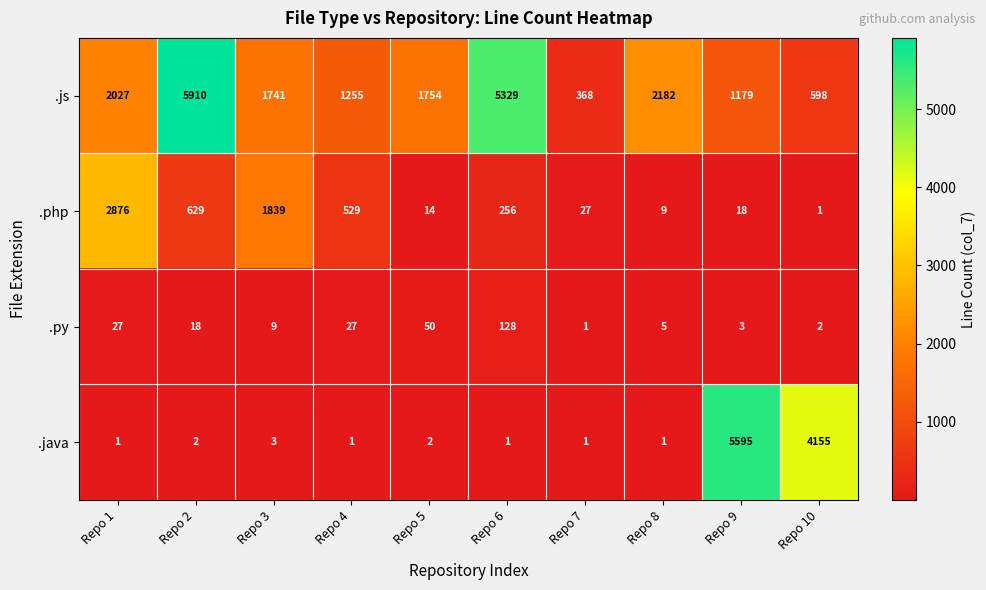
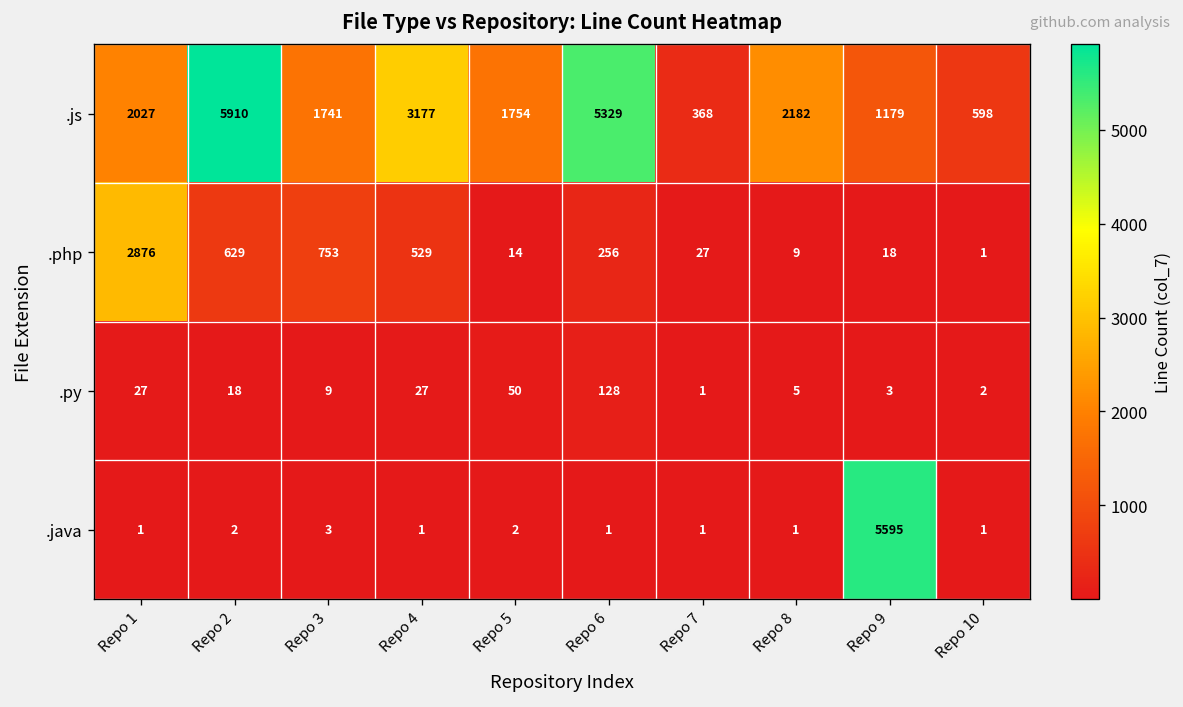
.js, Repo 4: 1255 -> 3177
.php, Repo 3: 1839 -> 753
.java, Repo 10: 4155 -> 1
